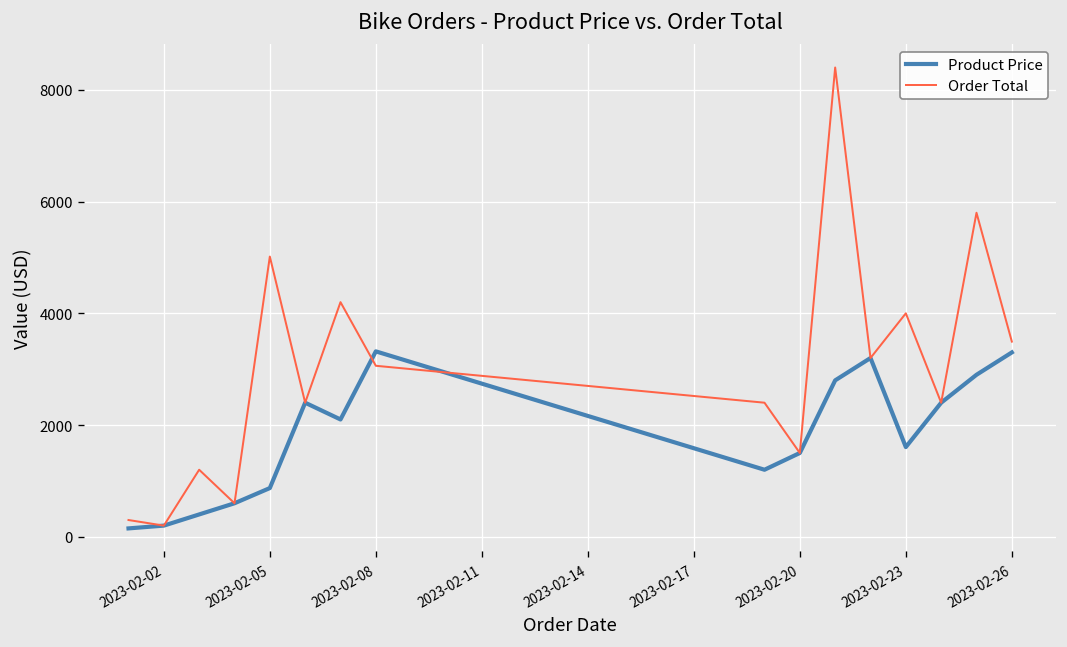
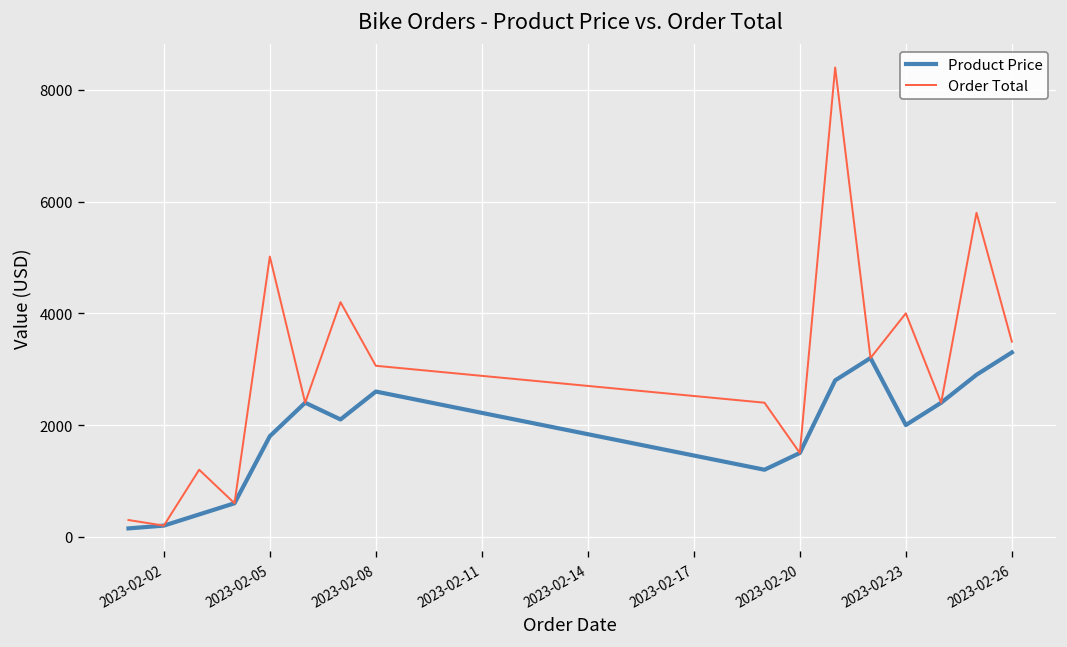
Product Price, 2023-02-05: 900 -> 1800
Product Price, 2023-02-08: 3300 -> 2600
Product Price, 2023-02-23: 1600 -> 2000
